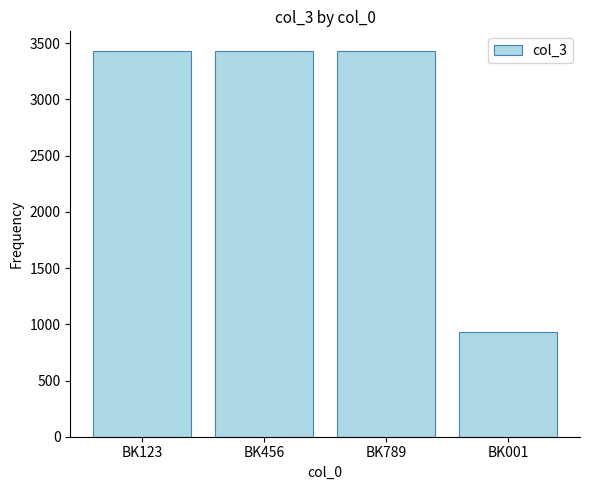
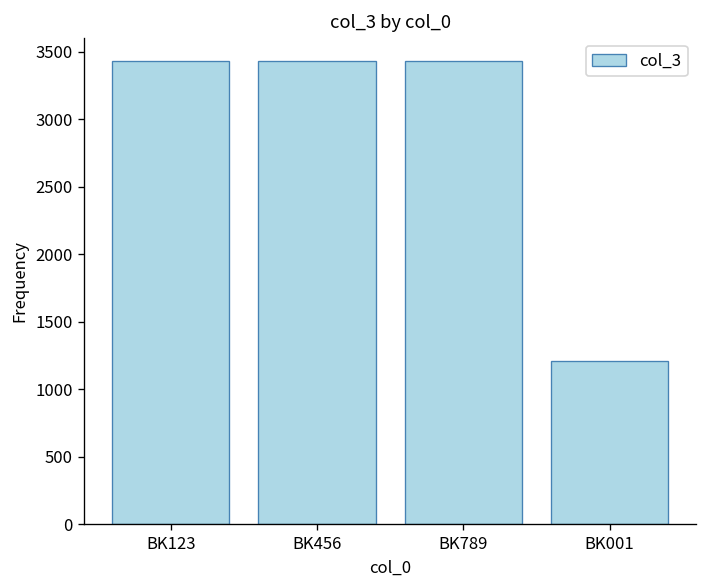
BK001: 940 -> 1210
